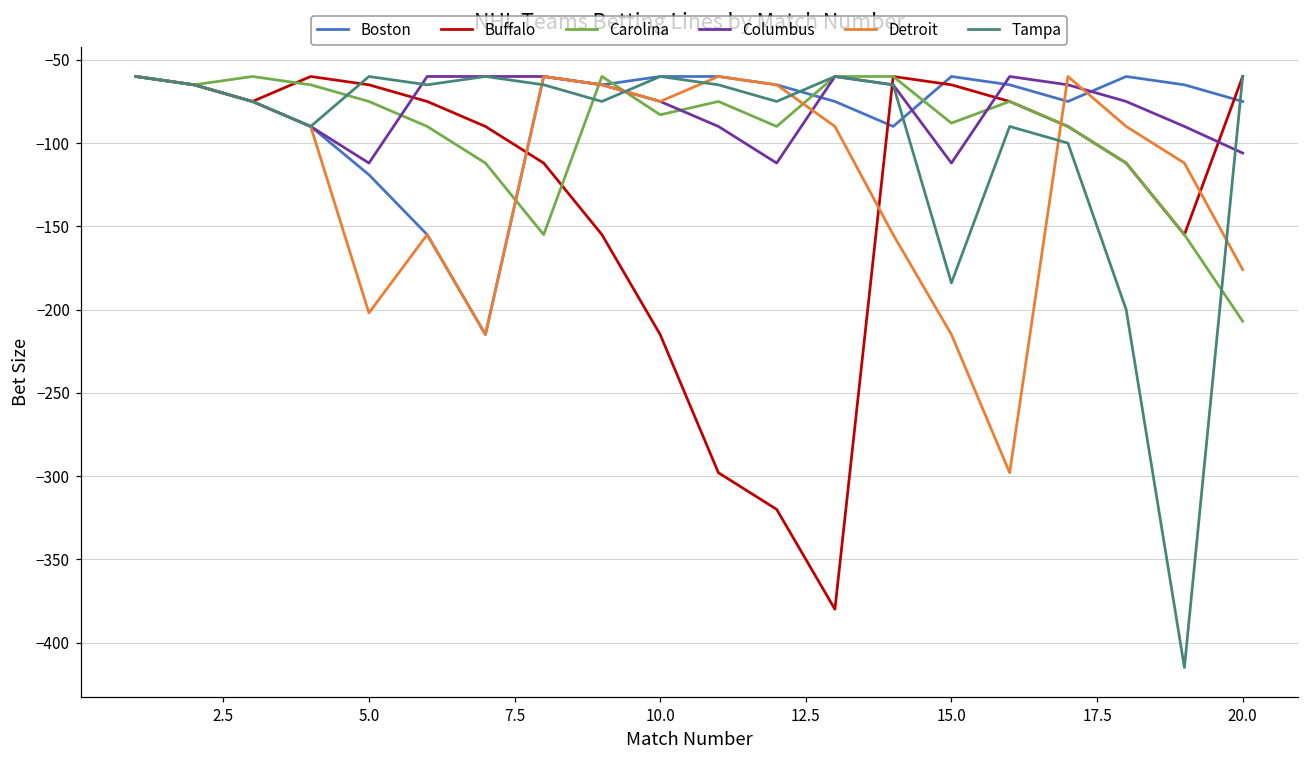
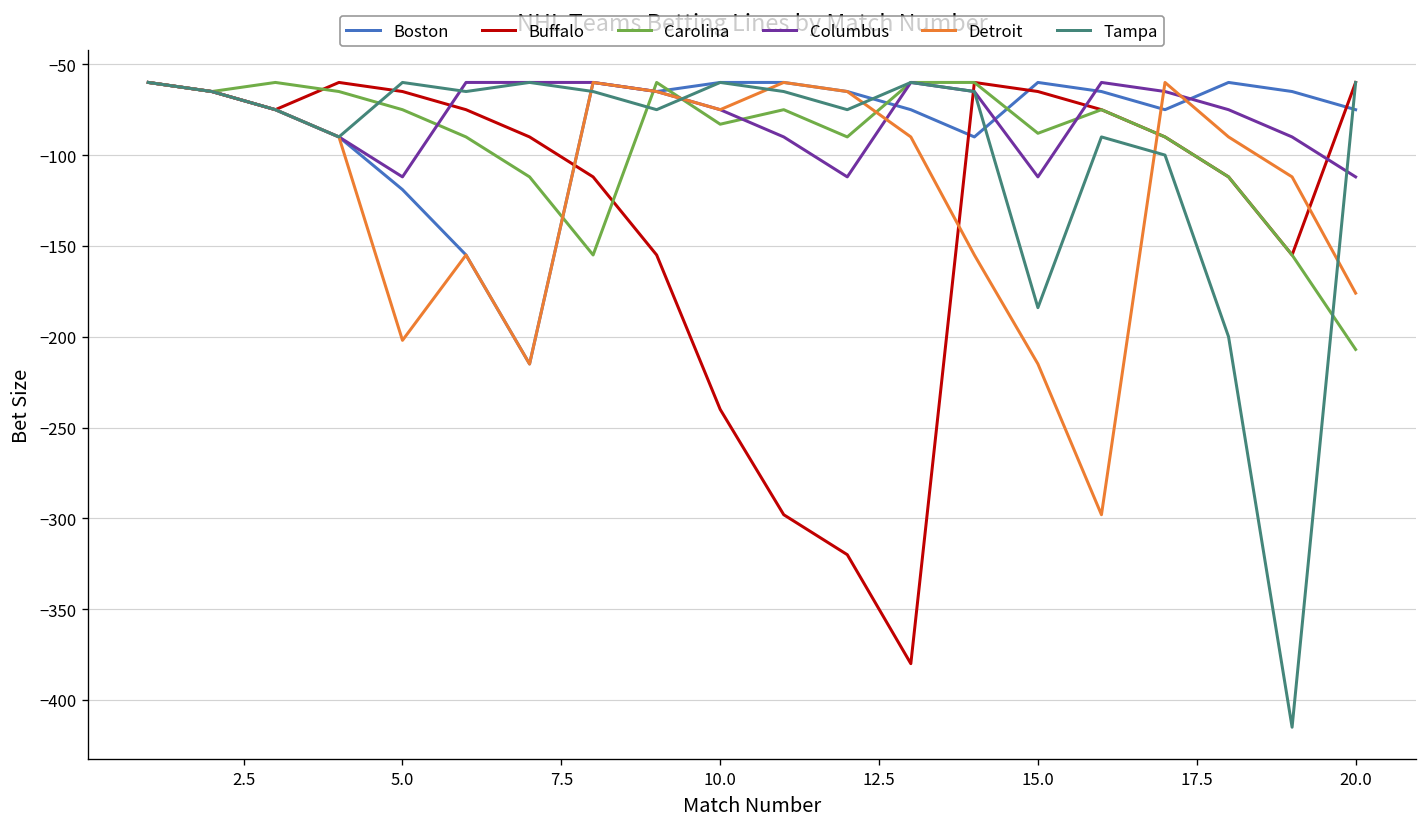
Buffalo, 10.0: -215 -> -240
Columbus, 20.0: -106 -> -112
